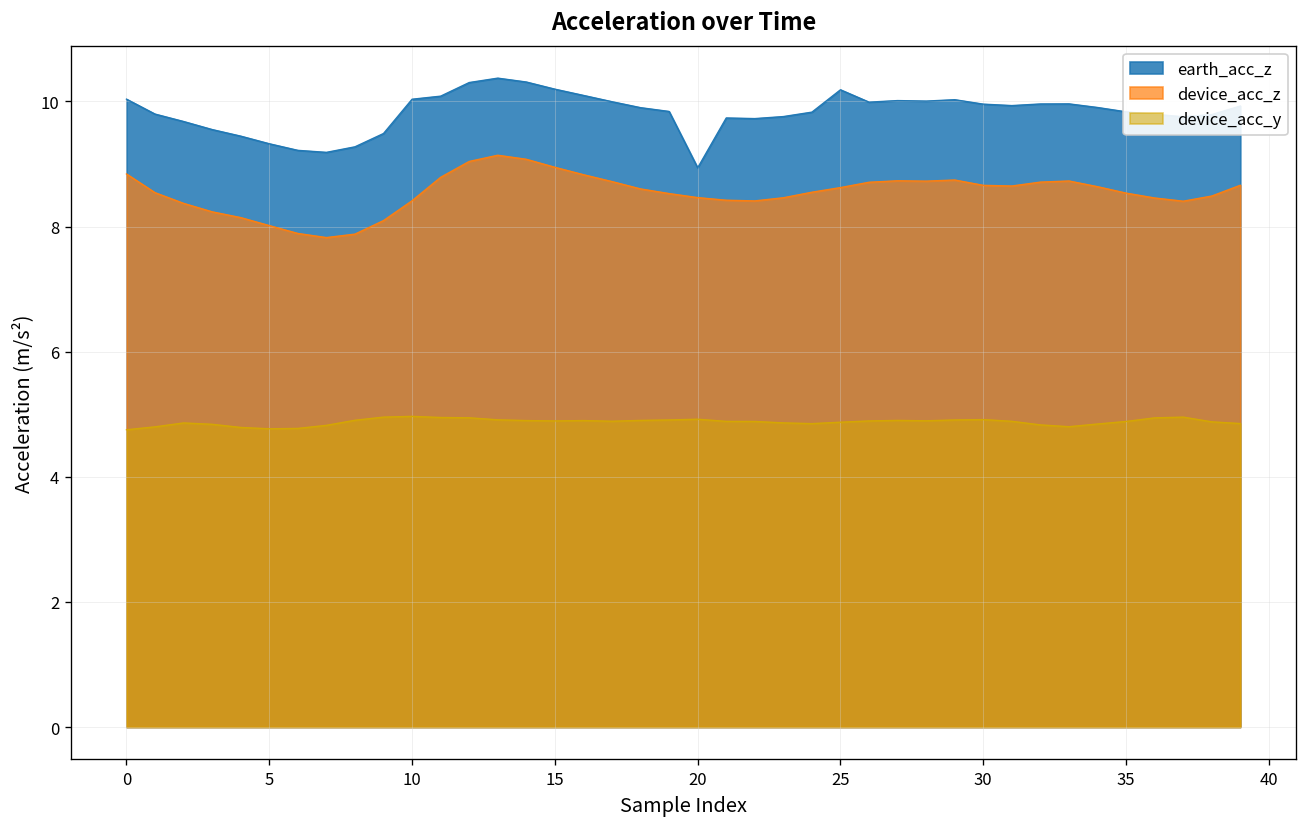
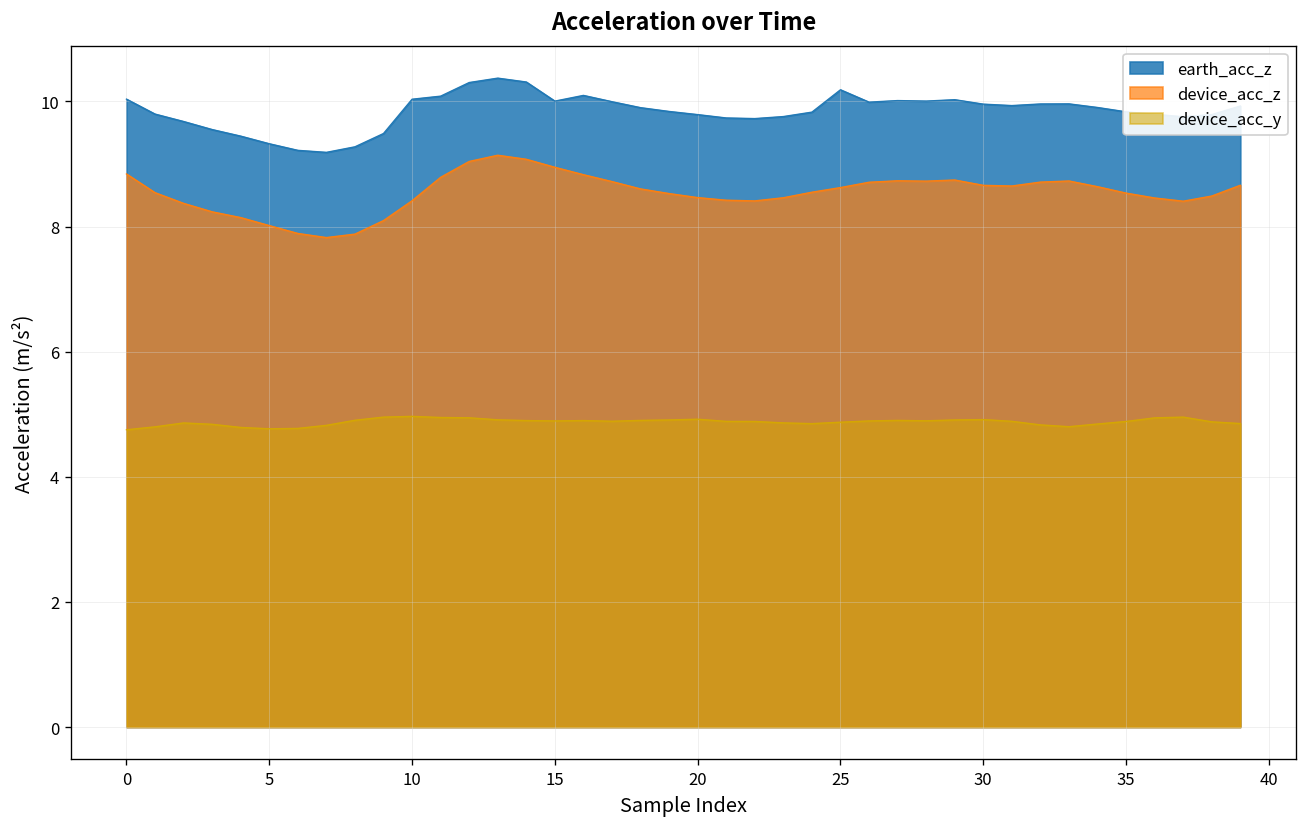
earth_acc_z, 15: 10.2 -> 10.0
earth_acc_z, 20: 8.9 -> 9.8
